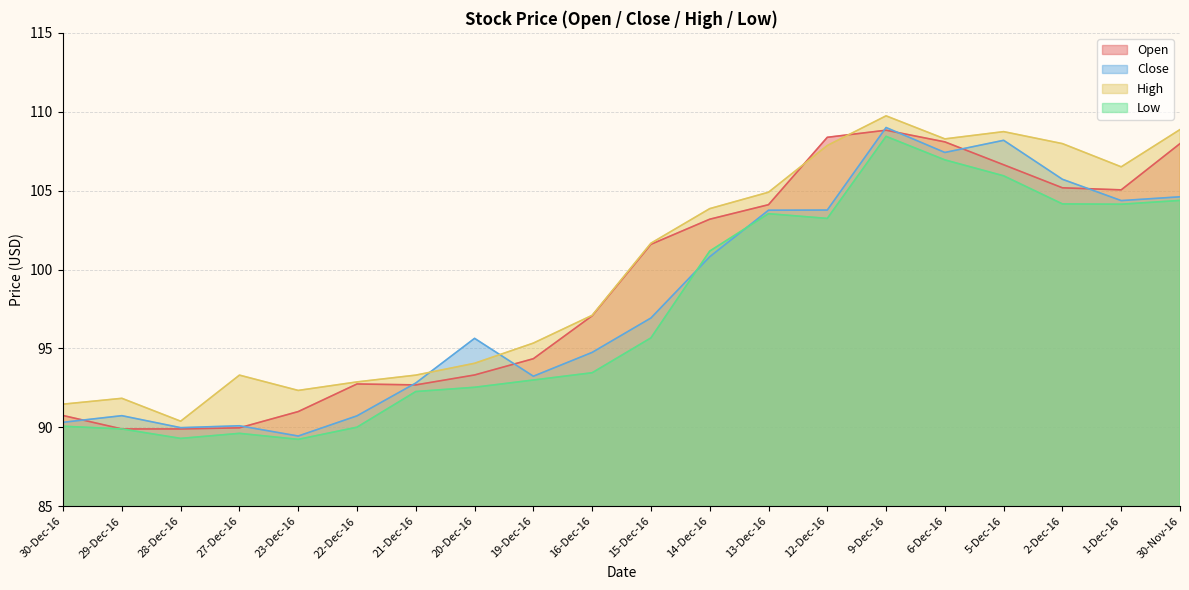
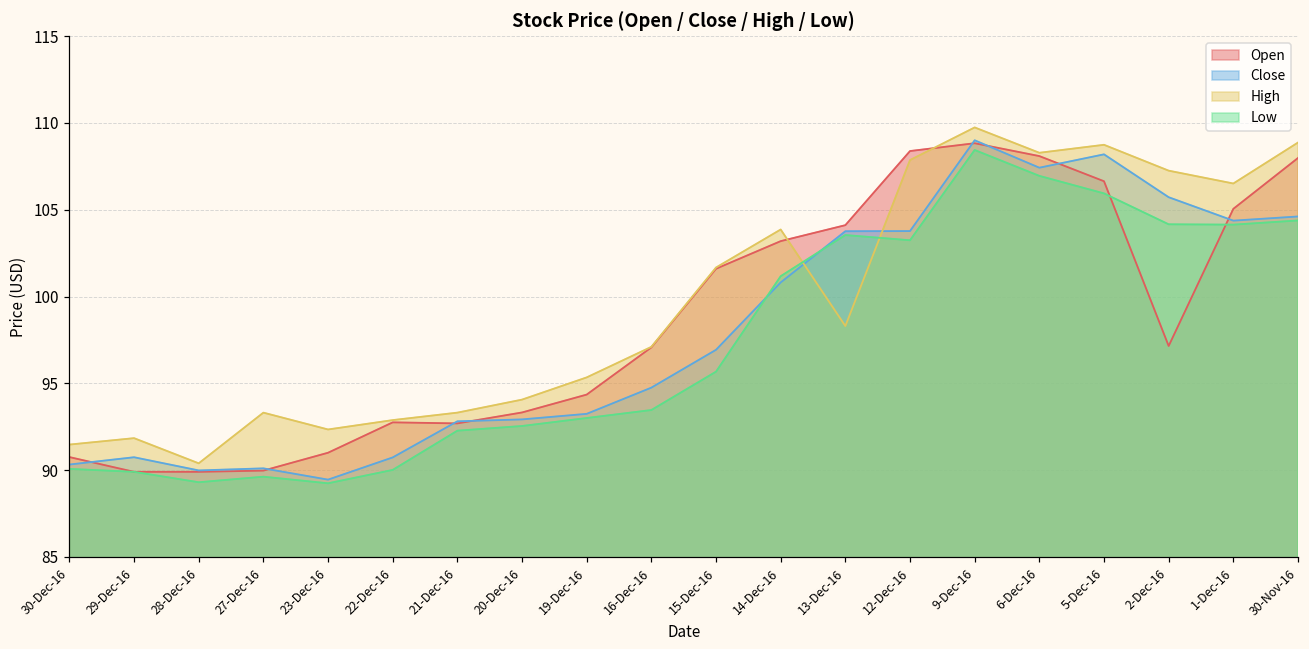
Close, 20-Dec-16: 95.6 -> 92.9
High, 13-Dec-16: 104.9 -> 98.3
Open, 2-Dec-16: 105.2 -> 97.2
High, 2-Dec-16: 108.0 -> 107.3
